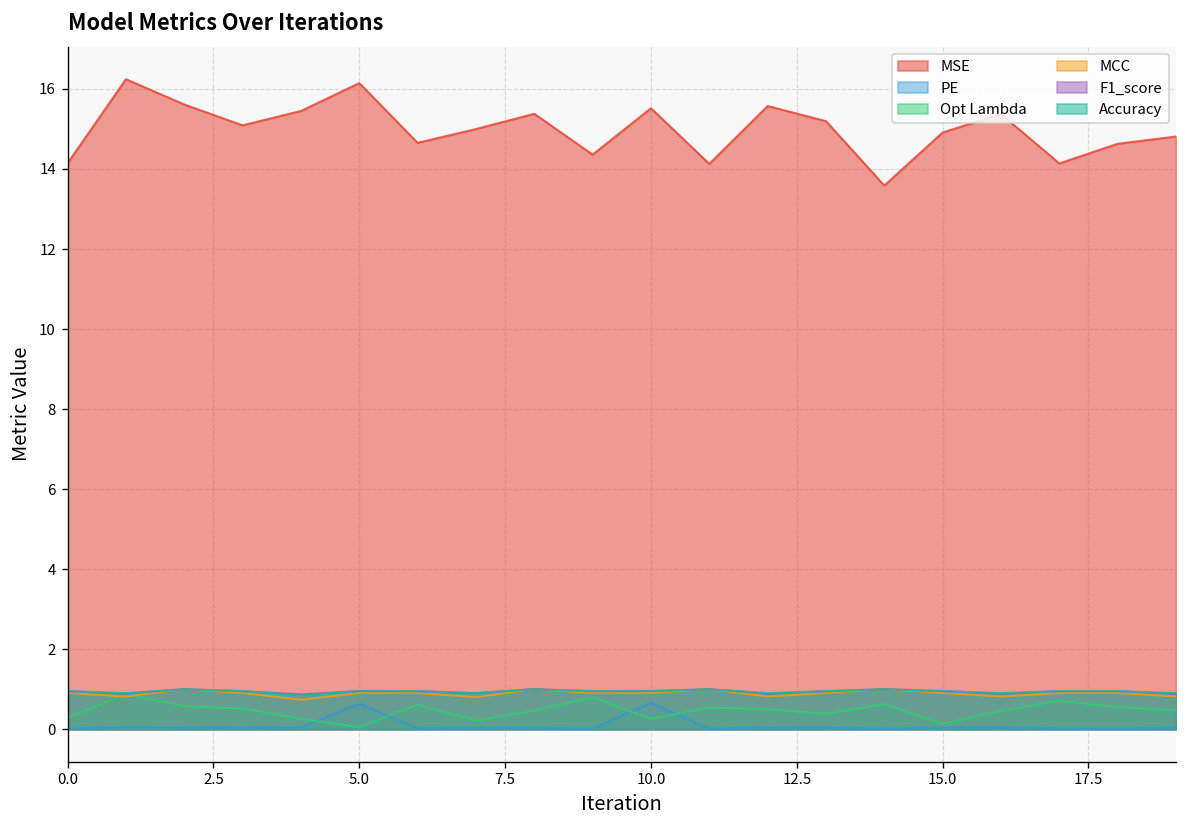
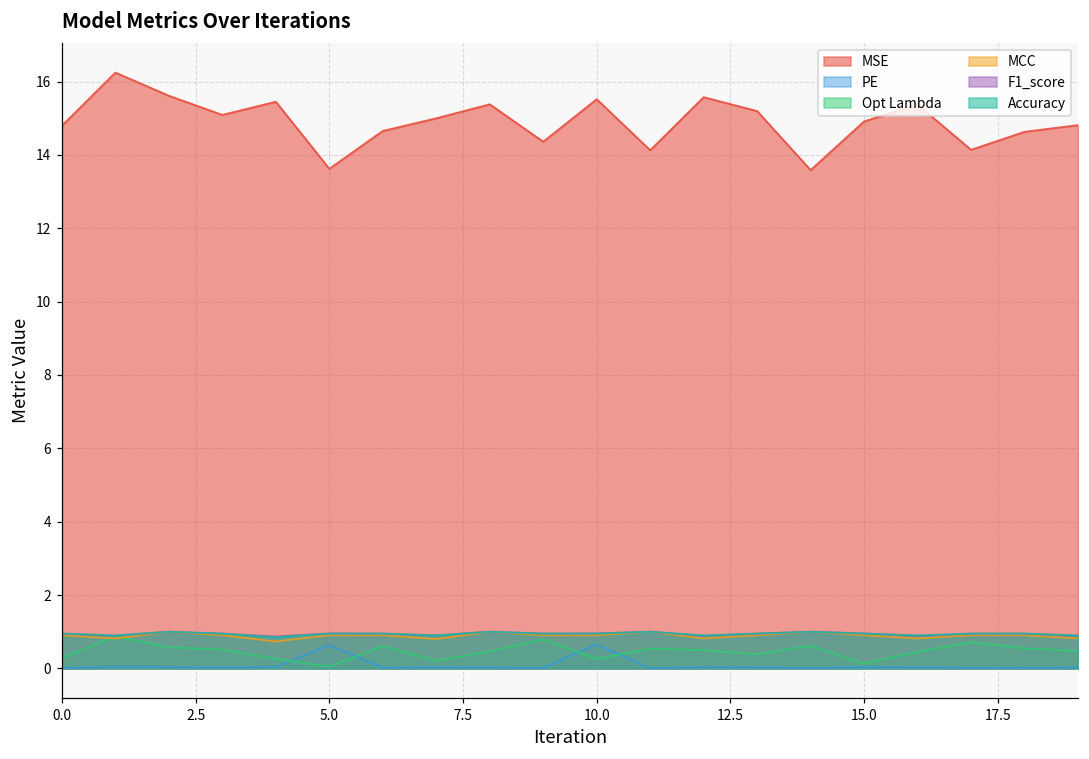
MSE, 0.0: 14.1 -> 14.8
MSE, 5.0: 16.1 -> 13.6
